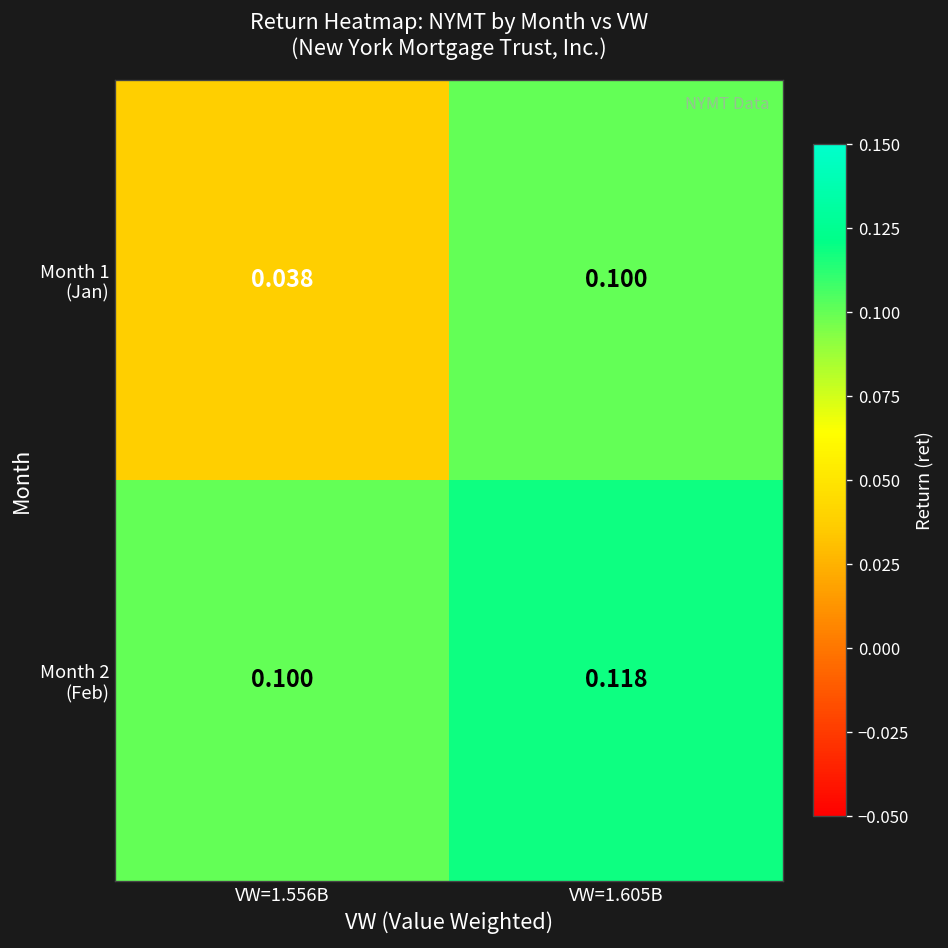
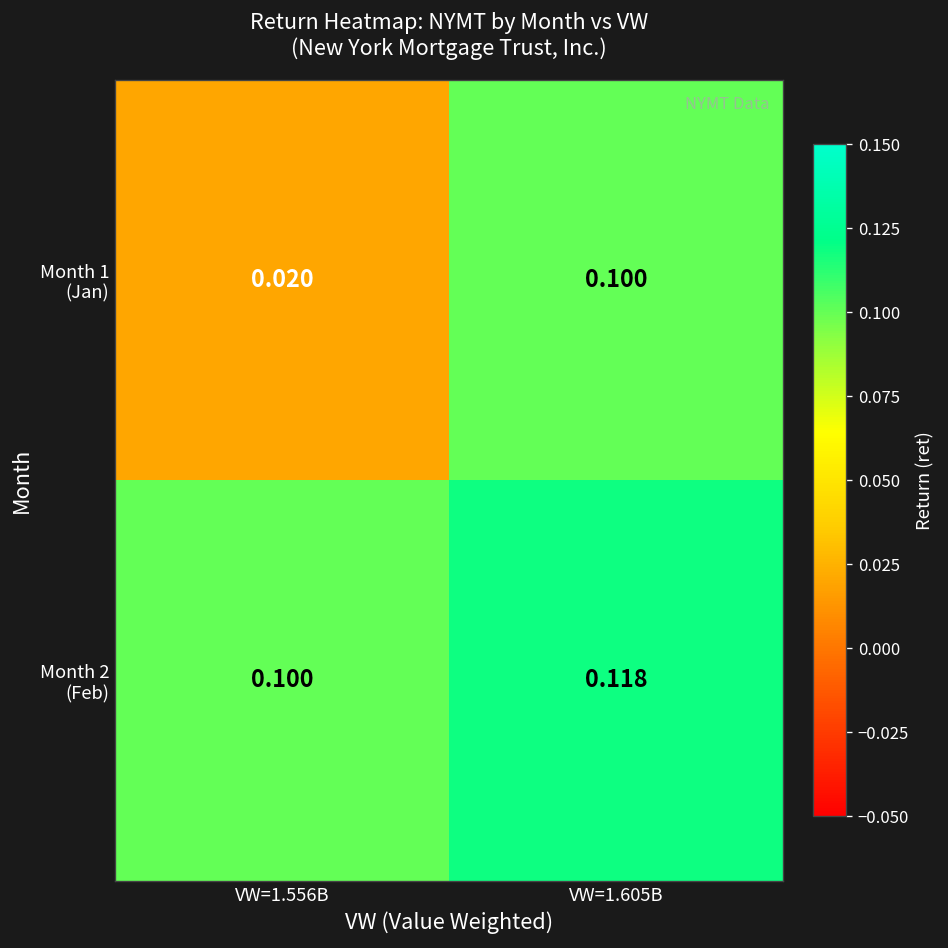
Month 1 (Jan), VW=1.556B: 0.038 -> 0.020
